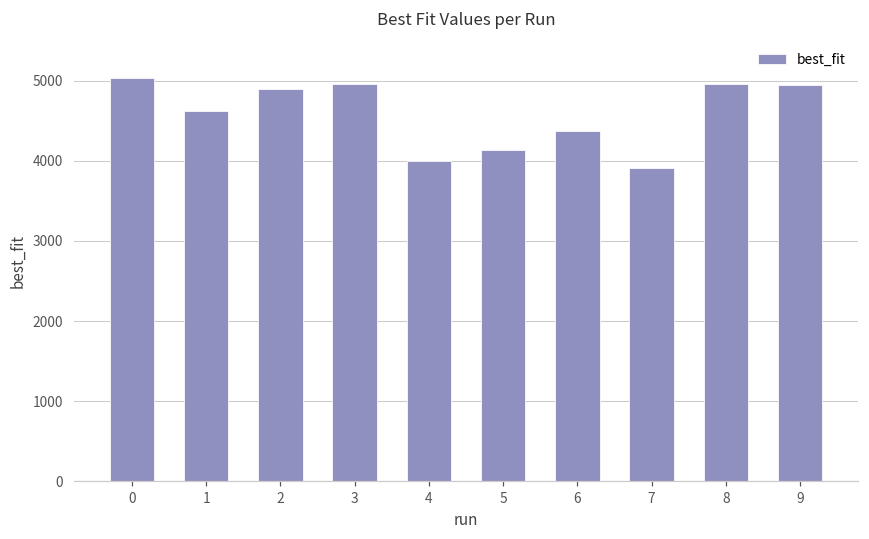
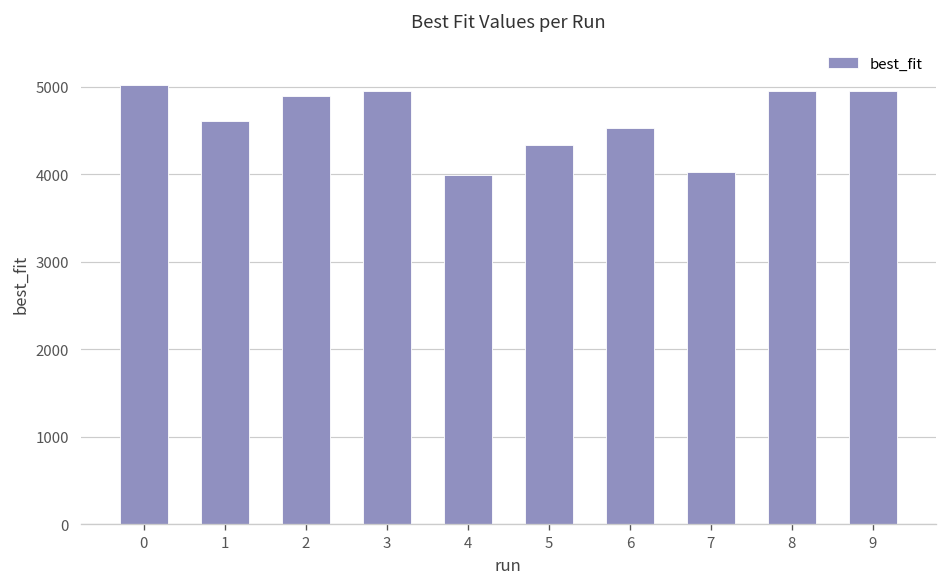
5: 4100 -> 4300
6: 4400 -> 4500
7: 3900 -> 4000
